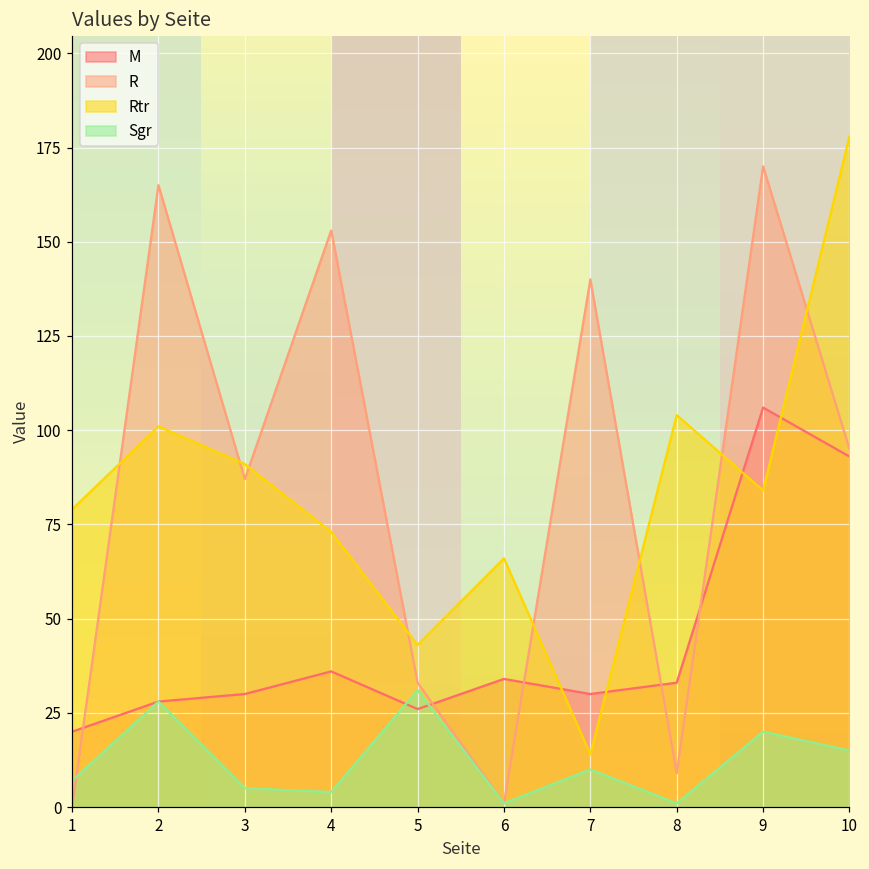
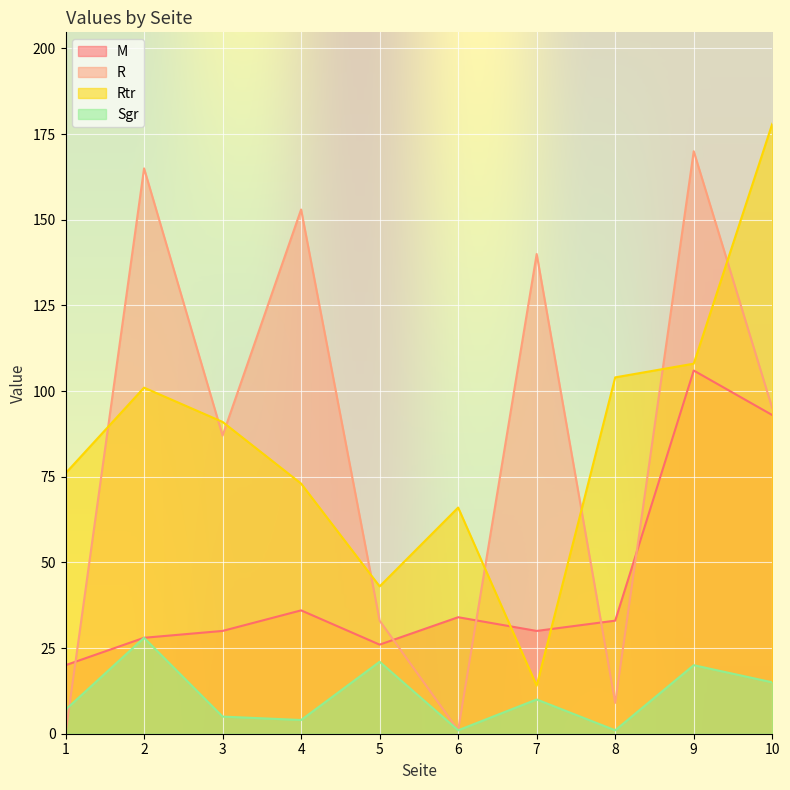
Rtr, 1: 79 -> 76
Sgr, 5: 31 -> 21
Rtr, 9: 84 -> 108
